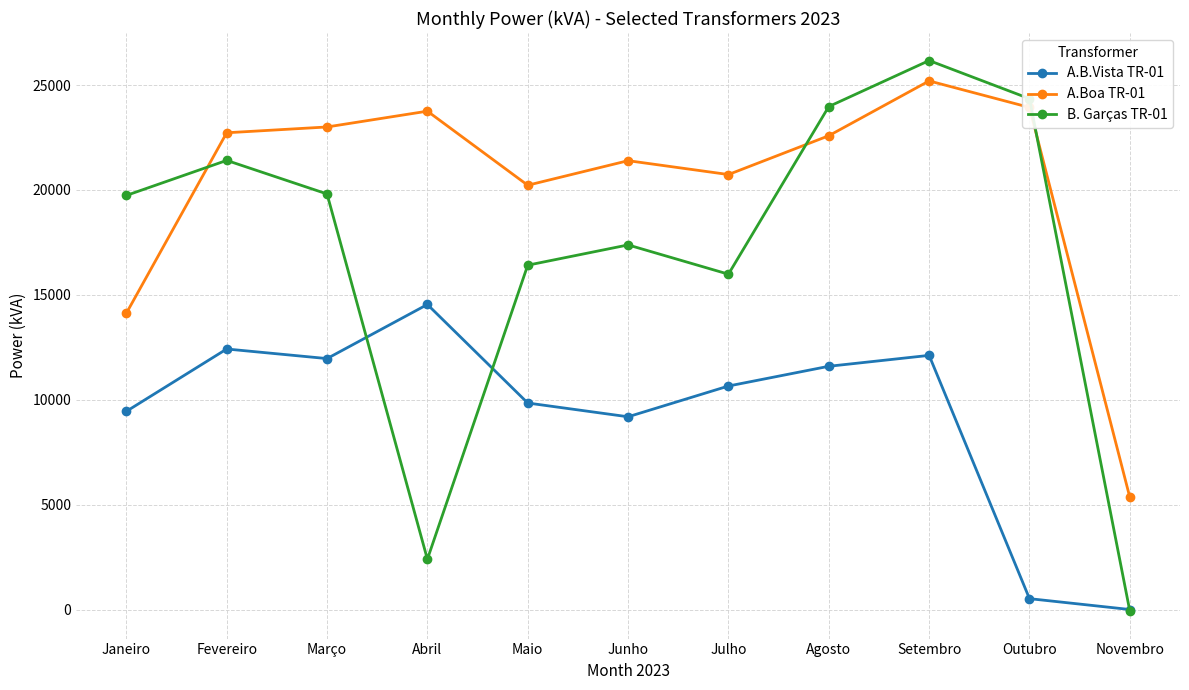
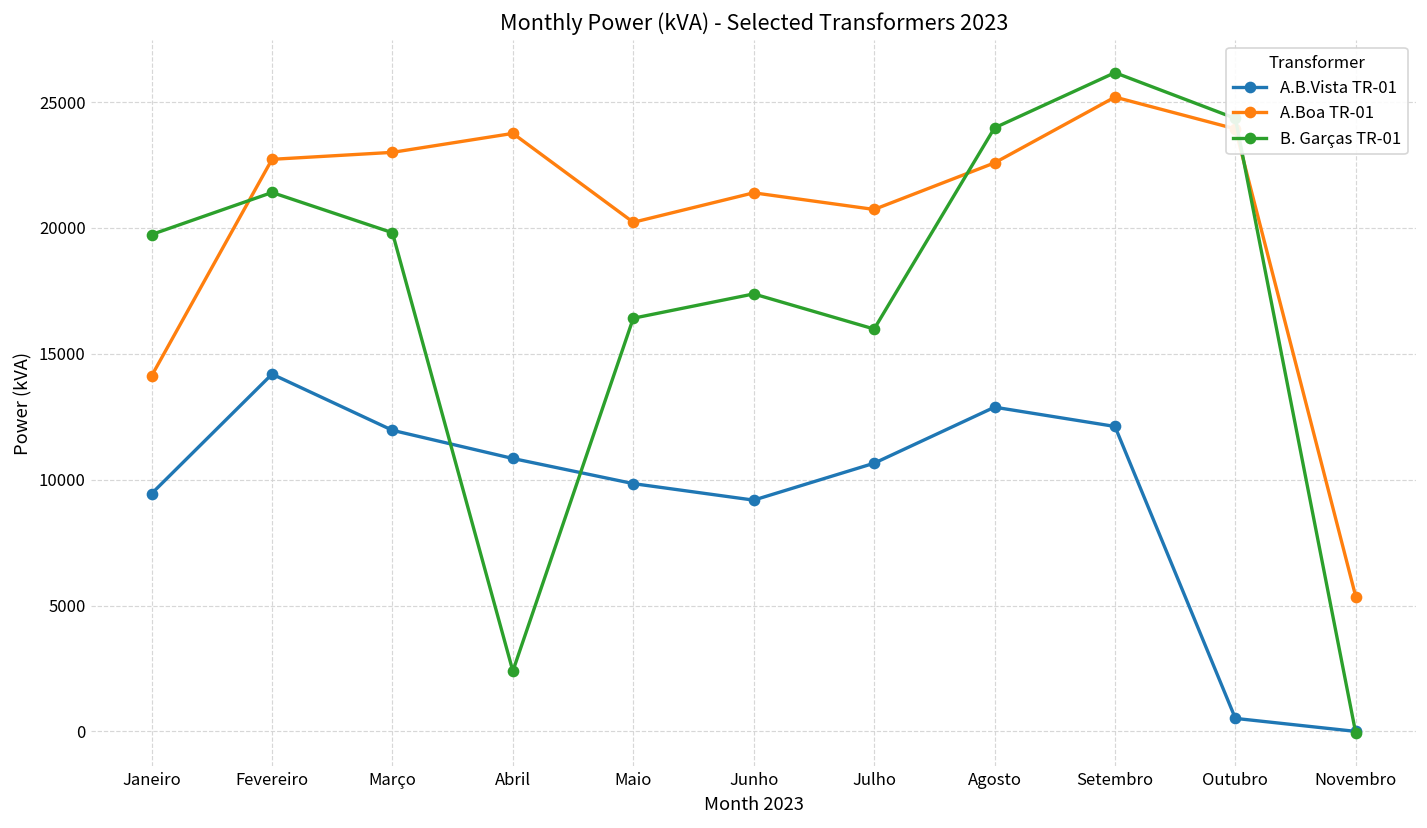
A.B.Vista TR-01, Fevereiro: 12400 -> 14200
A.B.Vista TR-01, Abril: 14500 -> 10800
A.B.Vista TR-01, Agosto: 11600 -> 12900
